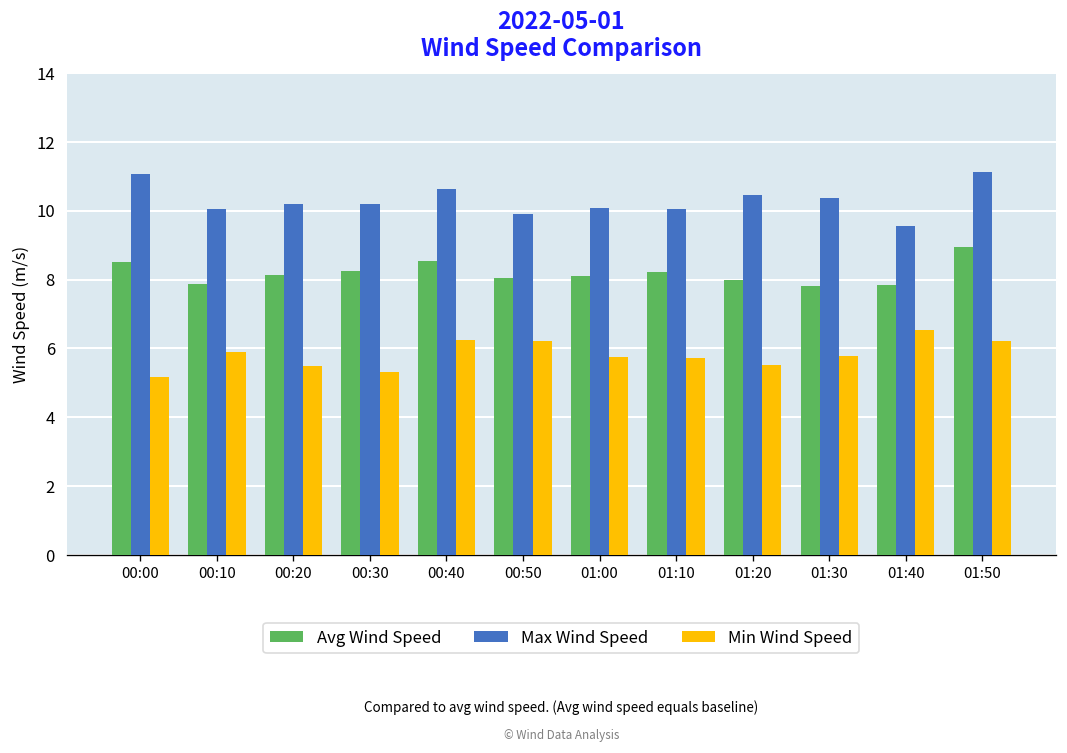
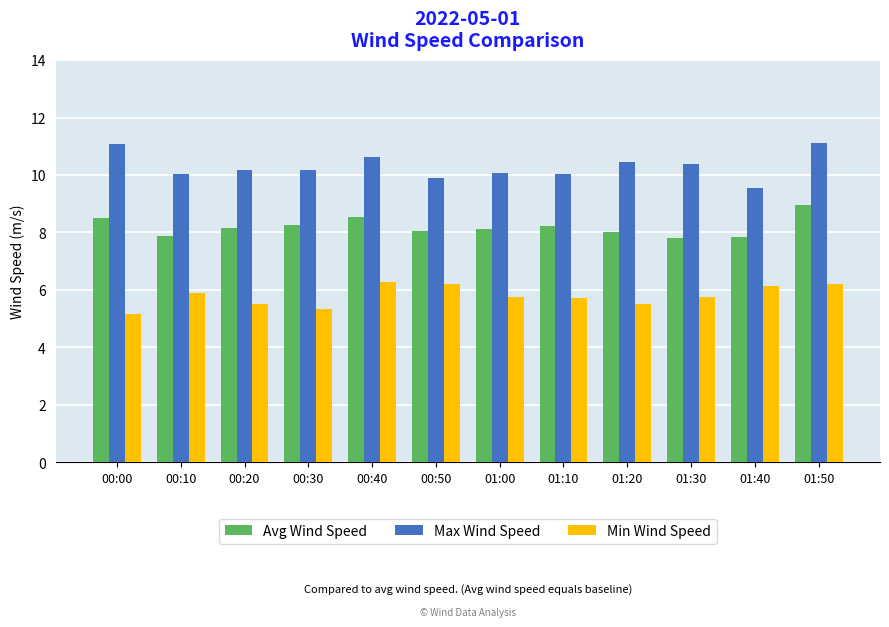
Min Wind Speed, 01:40: 6.6 -> 6.1
